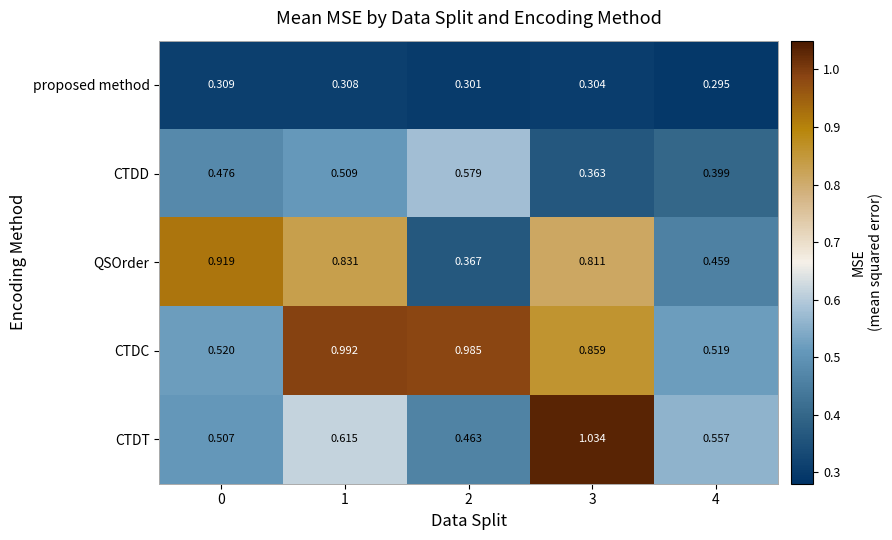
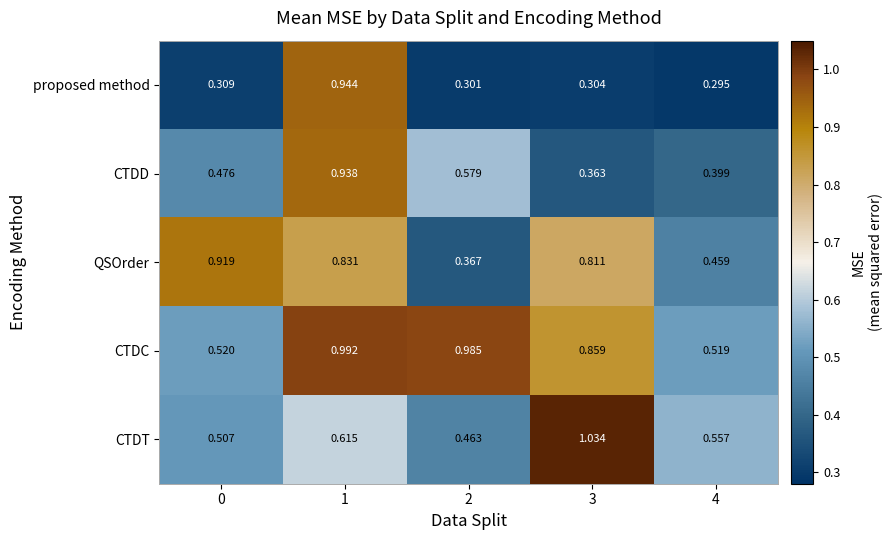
proposed method, 1: 0.308 -> 0.944
CTDD, 1: 0.509 -> 0.938
